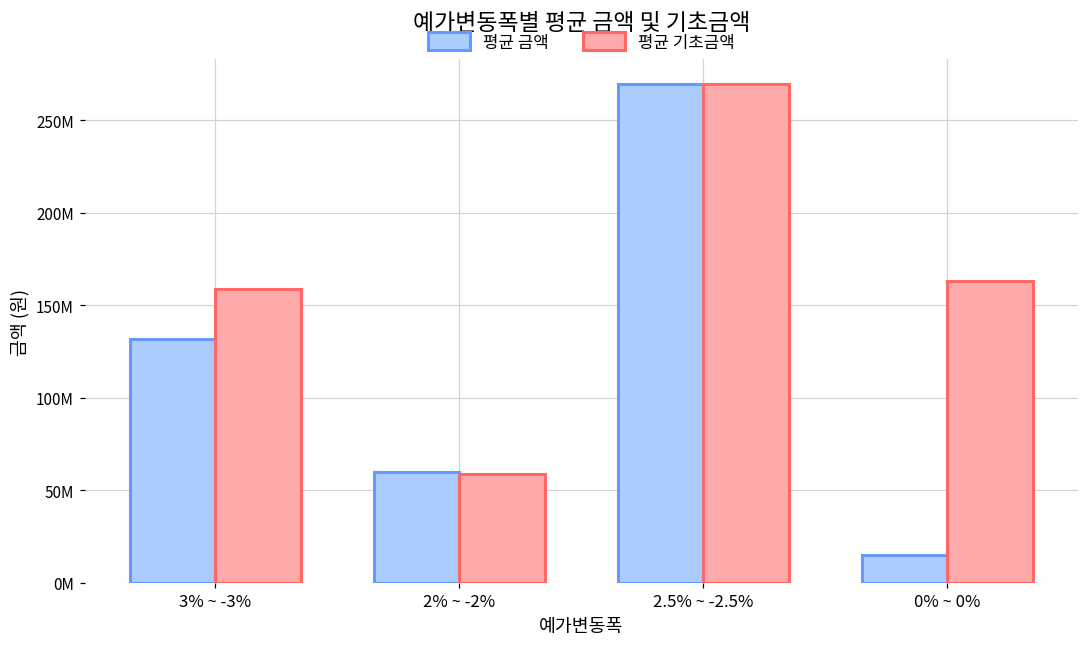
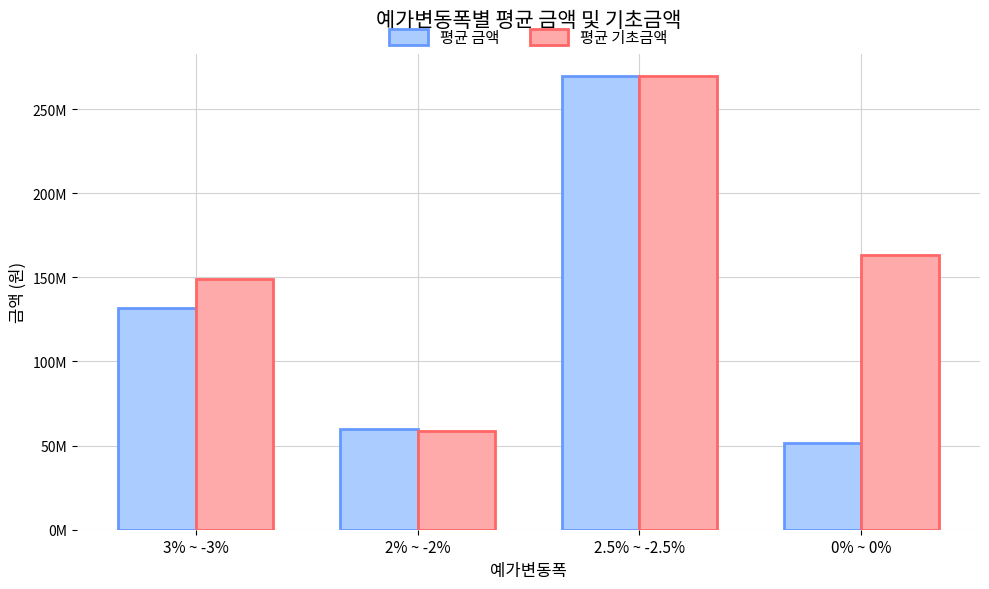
평균 기초금액, 3% ~ -3%: 159000000 -> 149000000
평균 금액, 0% ~ 0%: 15000000 -> 52000000
